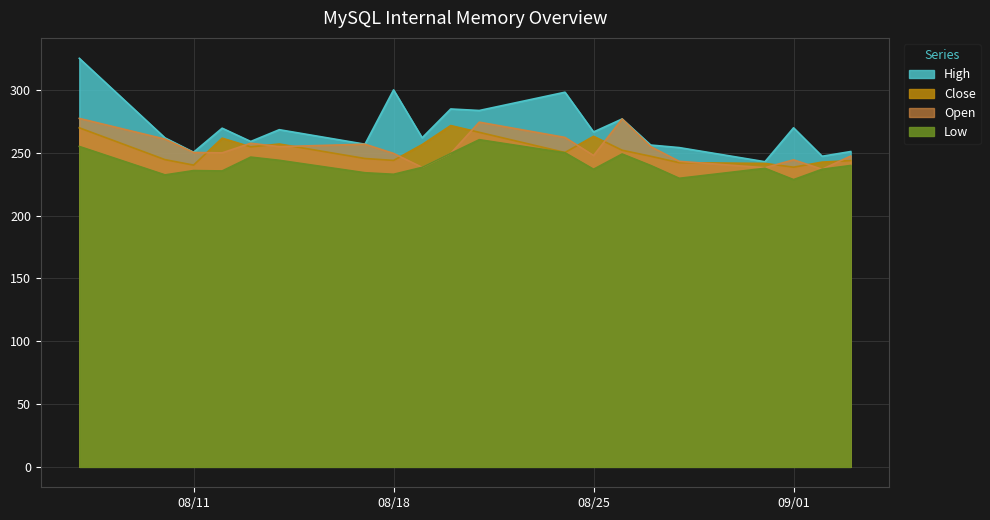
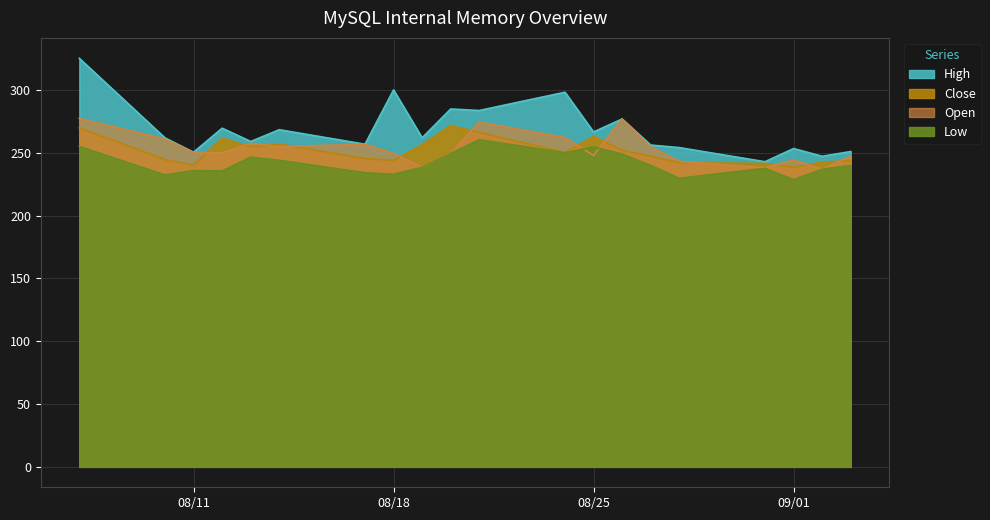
Low, 08/25: 237 -> 255
High, 09/01: 270 -> 254
